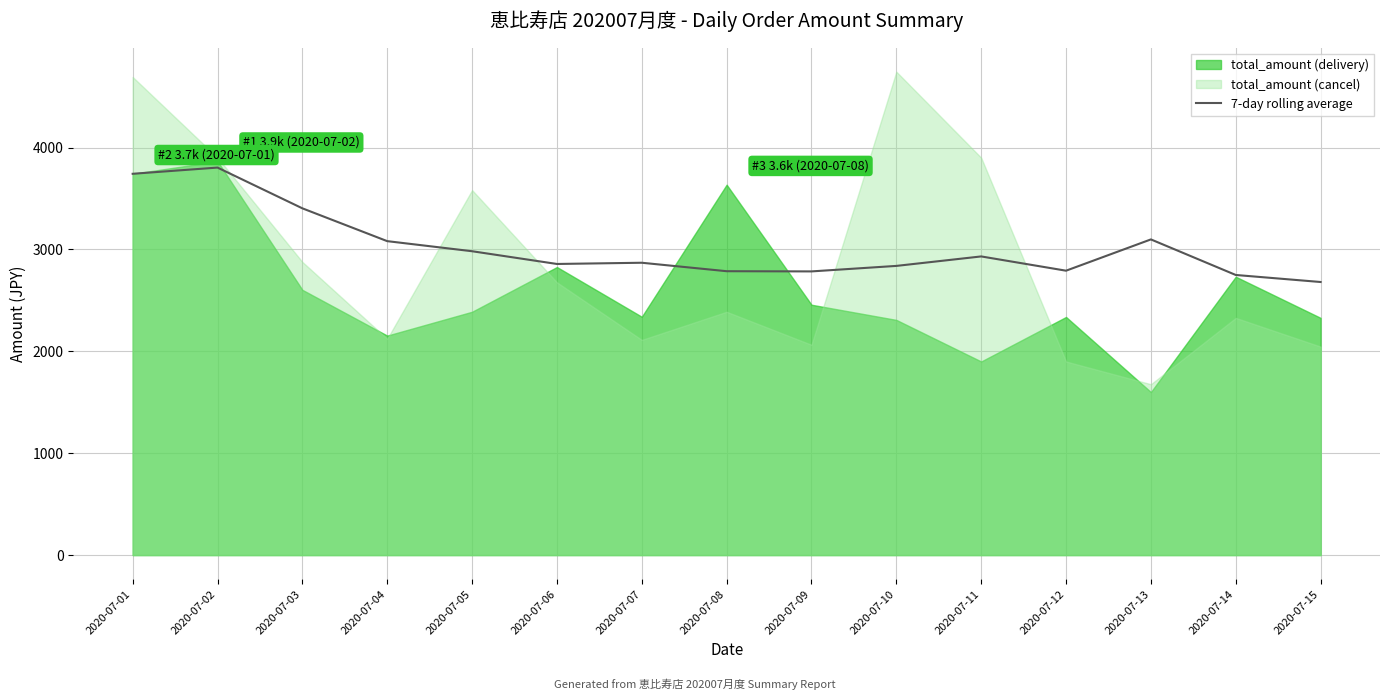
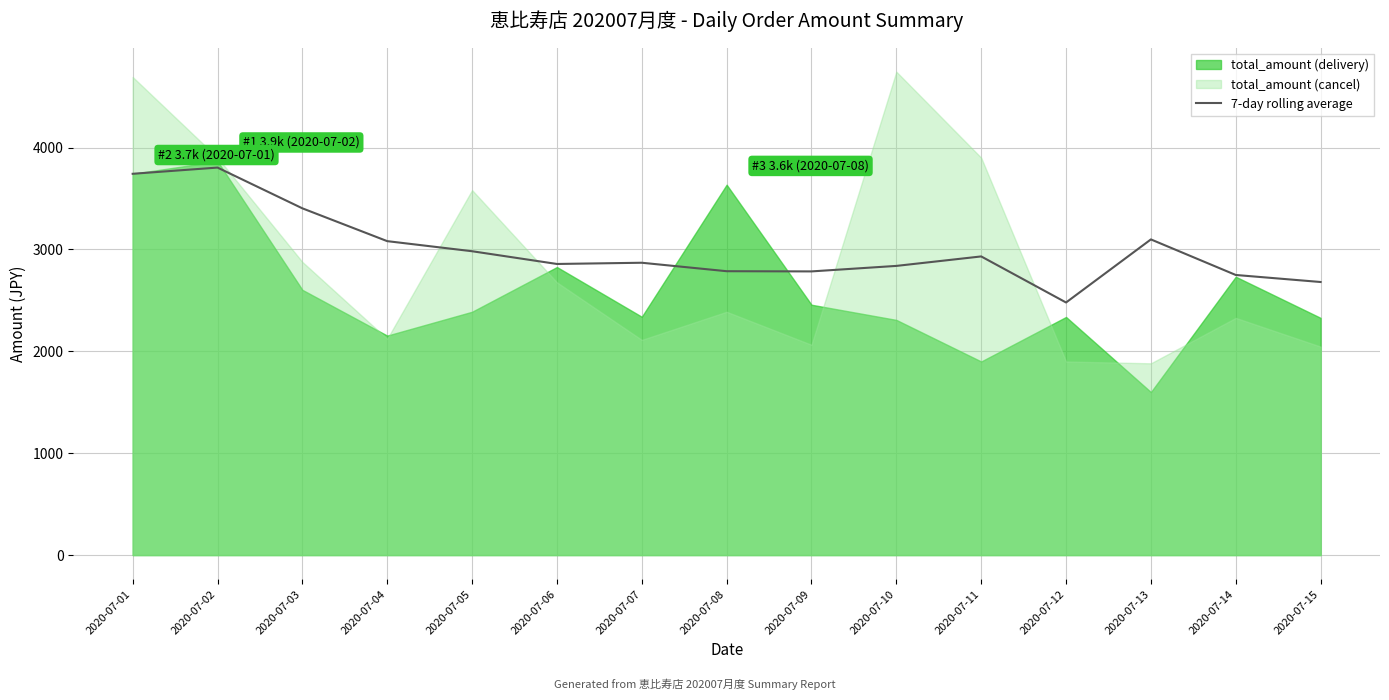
7-day rolling average, 2020-07-12: 2790 -> 2480
total_amount (cancel), 2020-07-13: 1680 -> 1880
